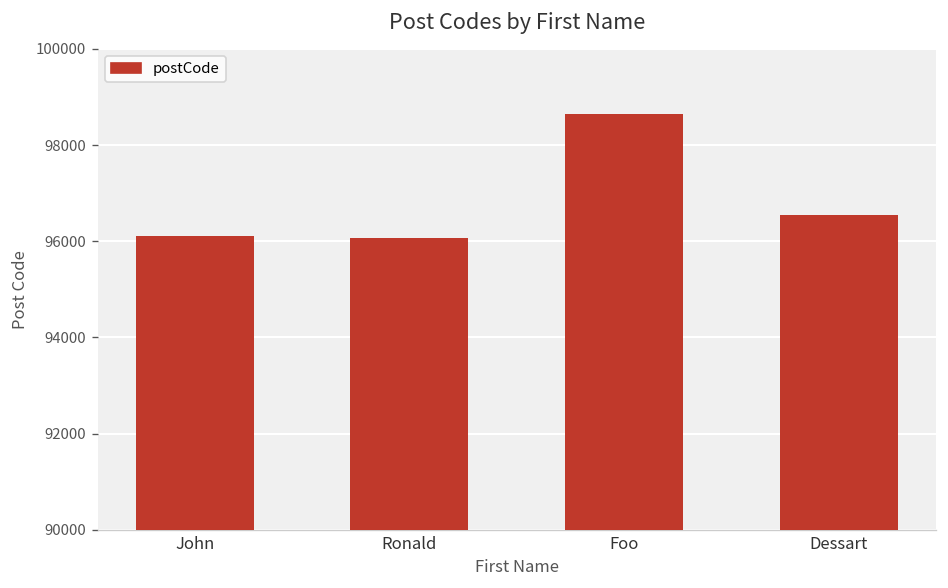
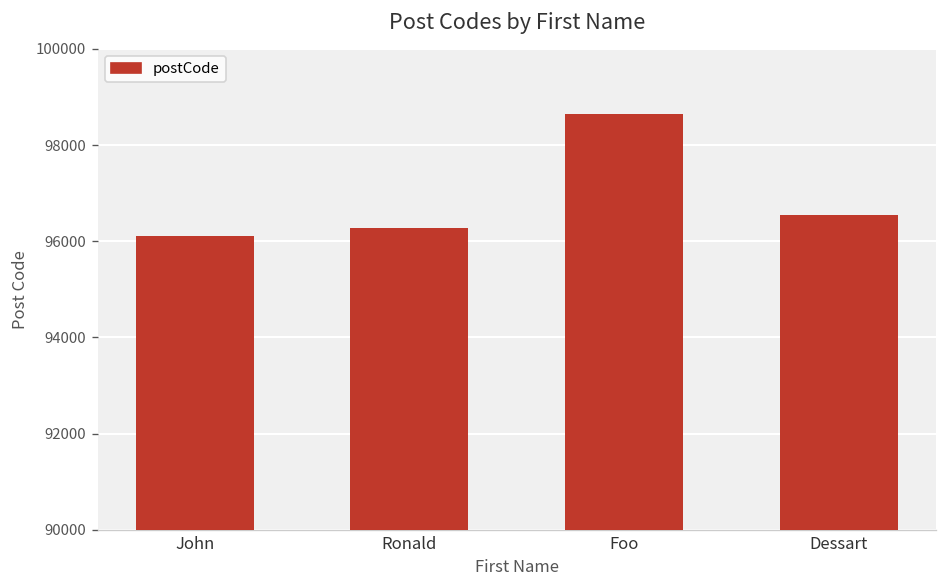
Ronald: 96100 -> 96300
